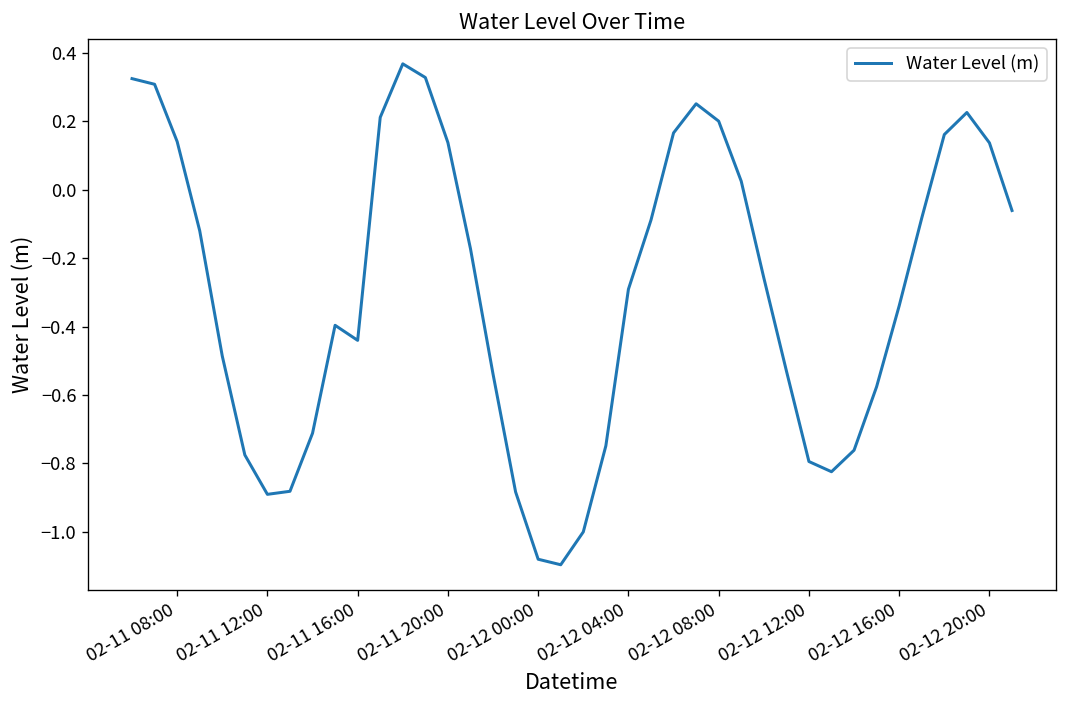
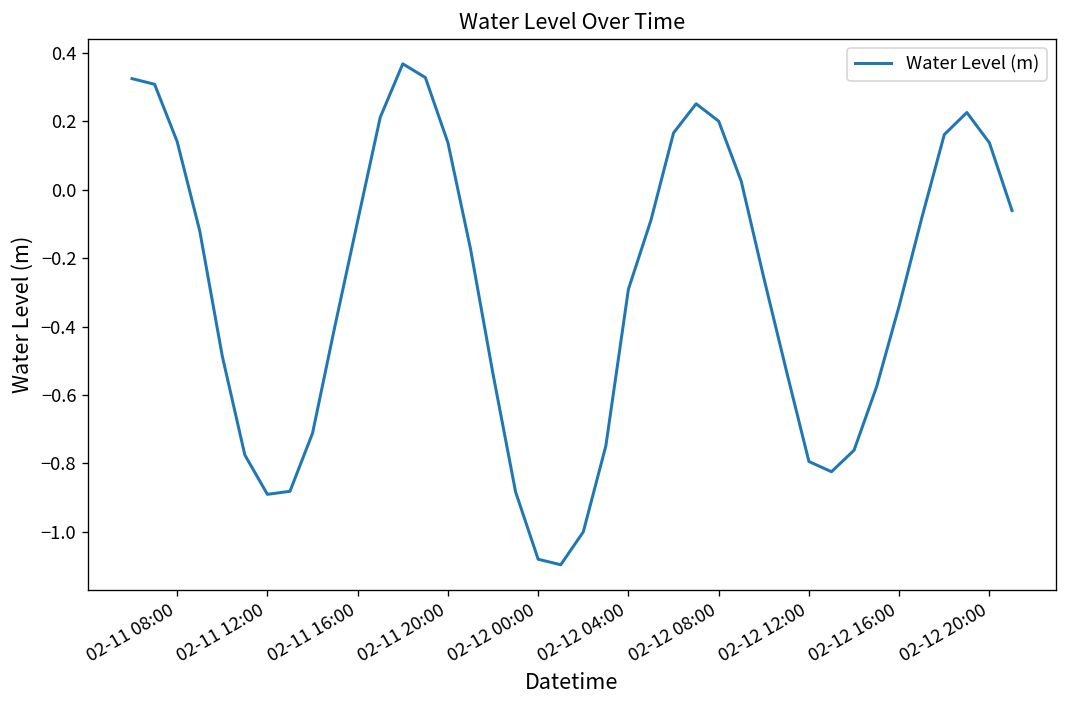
02-11 16:00: -0.44 -> -0.09
